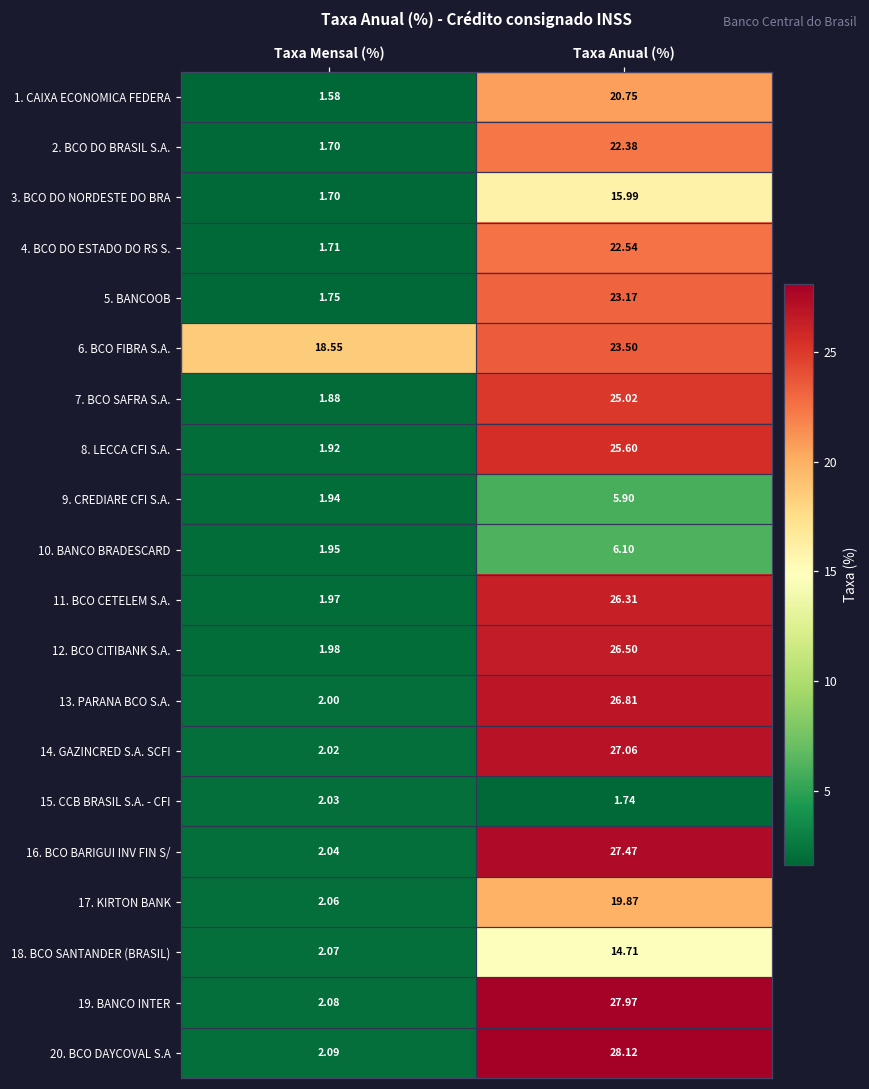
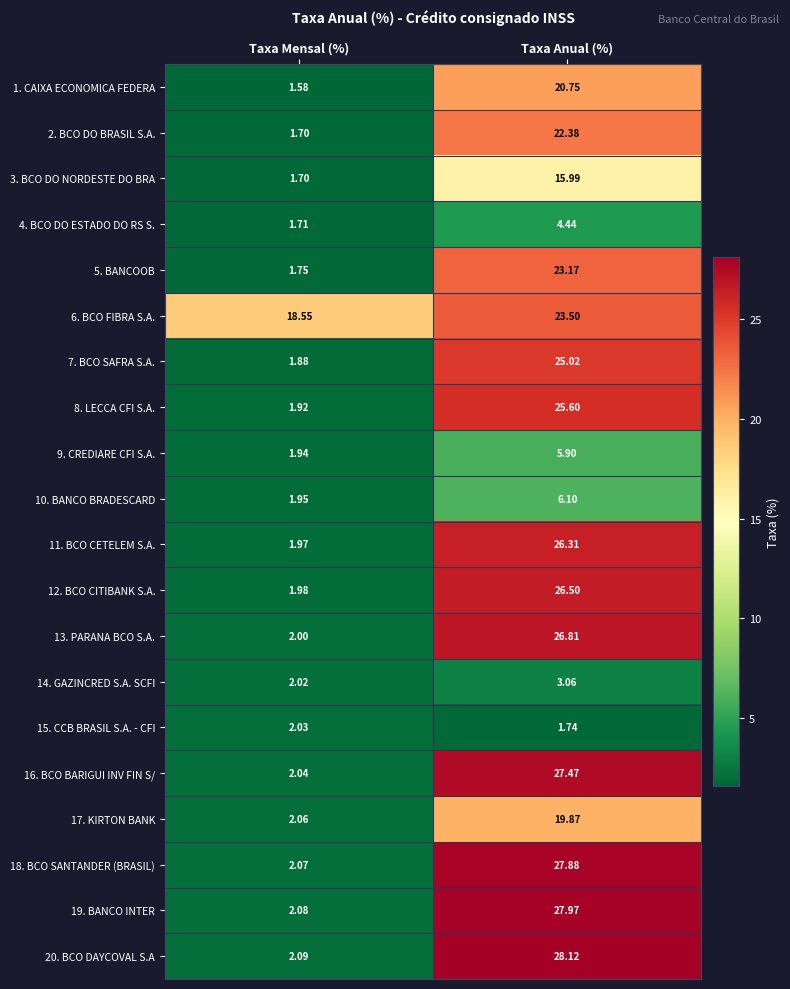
4. BCO DO ESTADO DO RS S., Taxa Anual (%): 22.54 -> 4.44
14. GAZINCRED S.A. SCFI, Taxa Anual (%): 27.06 -> 3.06
18. BCO SANTANDER (BRASIL), Taxa Anual (%): 14.71 -> 27.88
